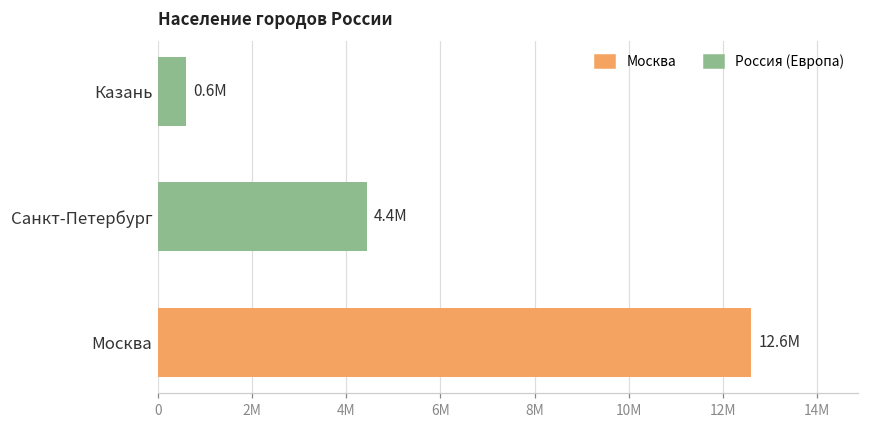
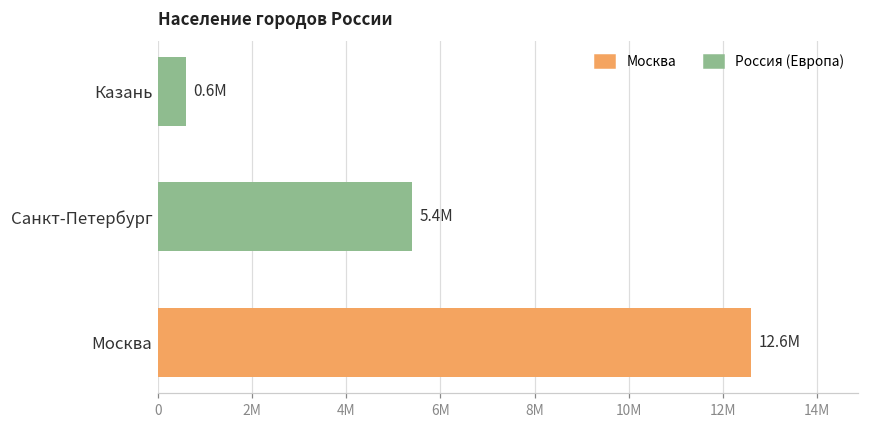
Санкт-Петербург: 4.4M -> 5.4M
